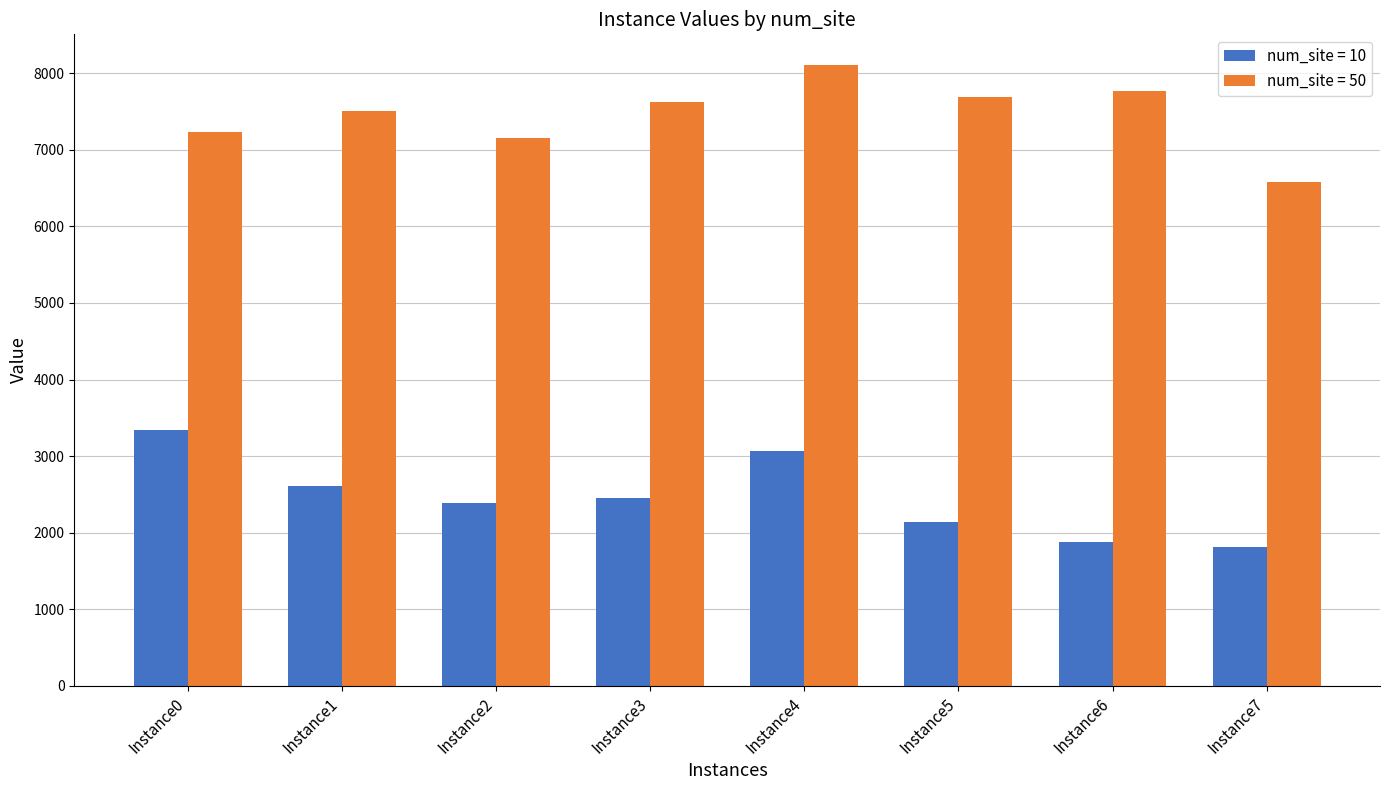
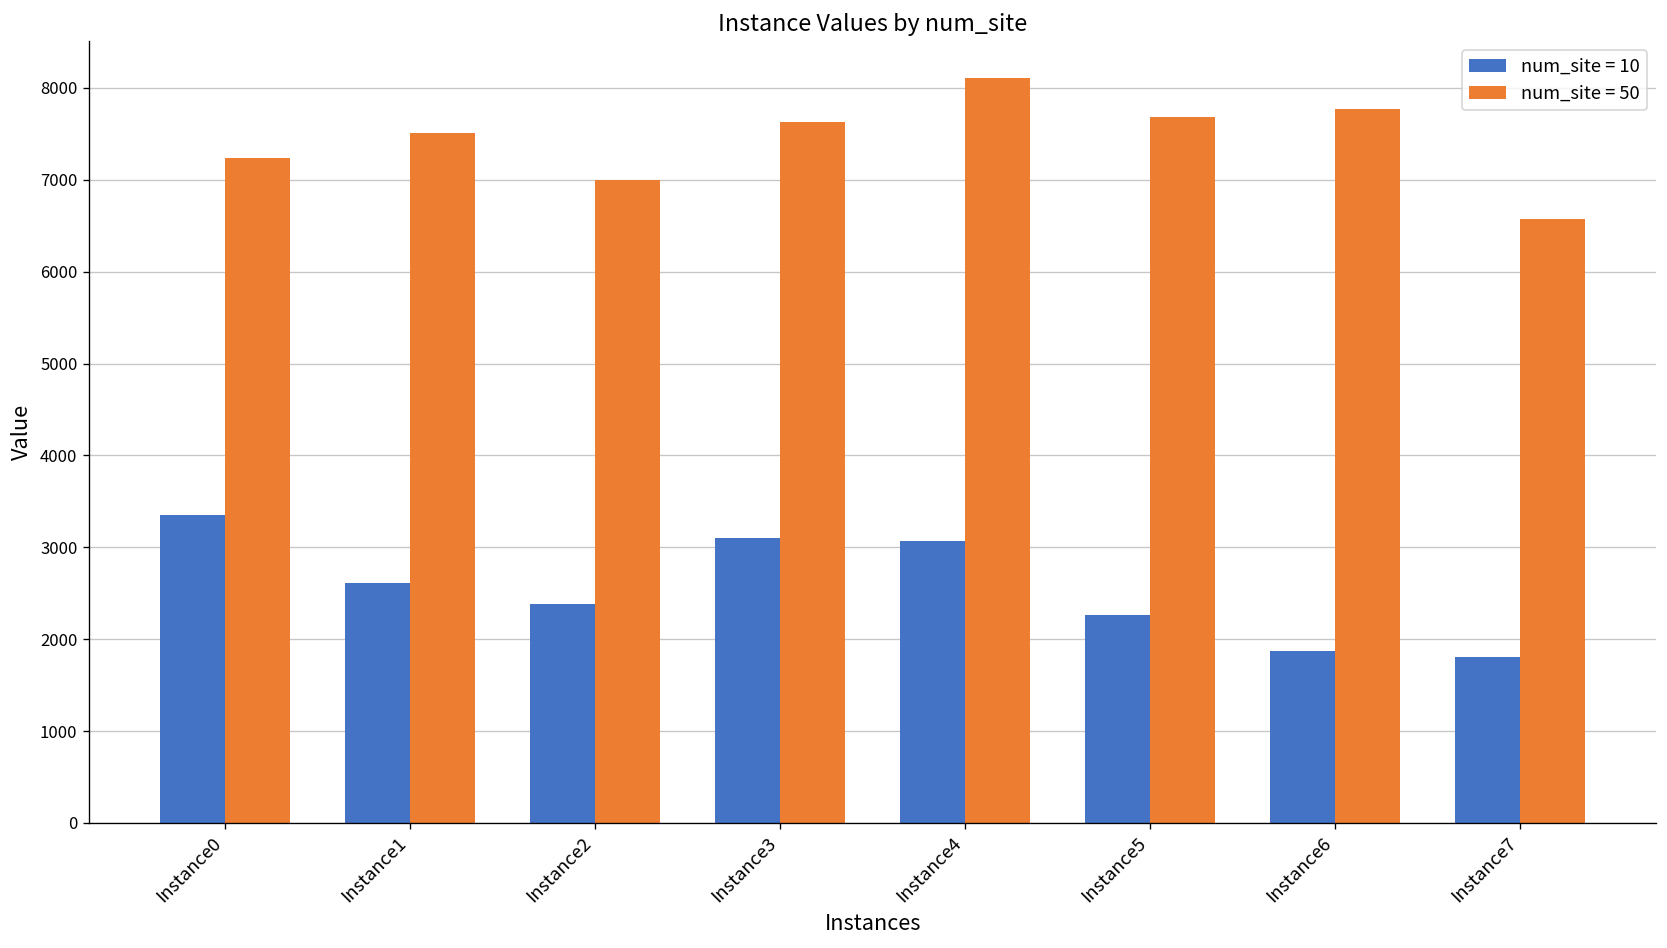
num_site = 50, Instance2: 7200 -> 7000
num_site = 10, Instance3: 2500 -> 3100
num_site = 10, Instance5: 2100 -> 2300
